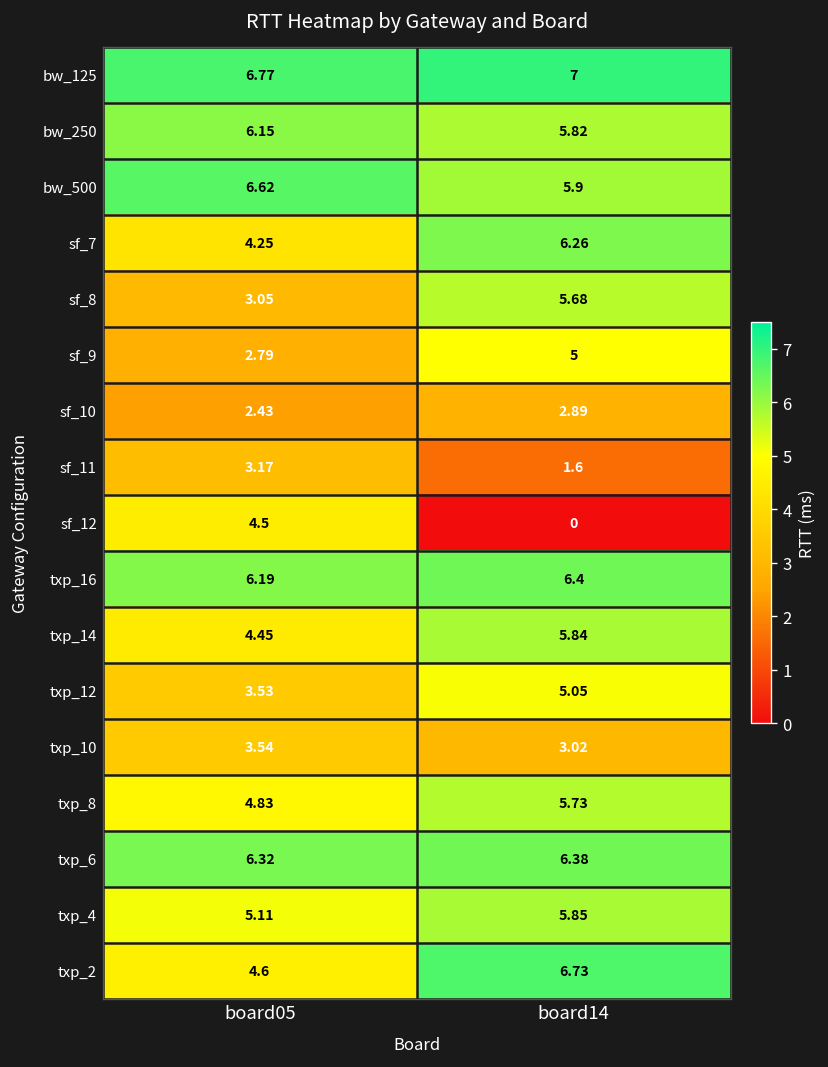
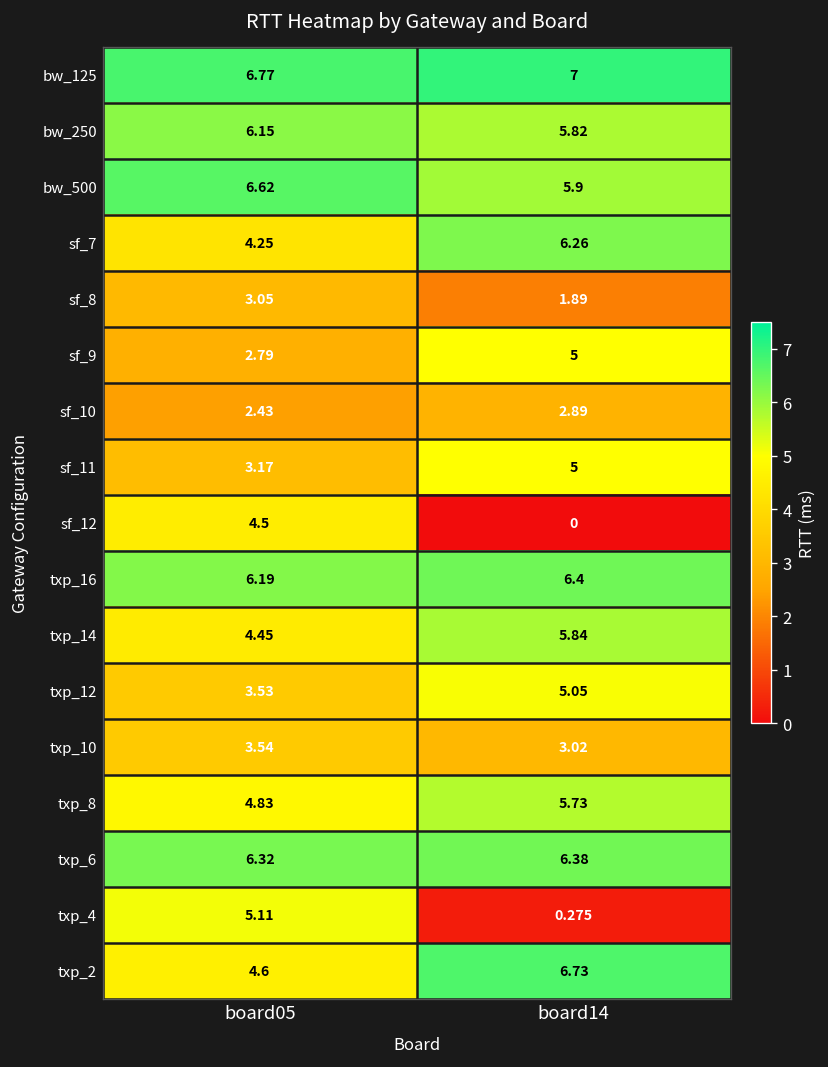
sf_8, board14: 5.68 -> 1.89
sf_11, board14: 1.6 -> 5
txp_4, board14: 5.85 -> 0.275
